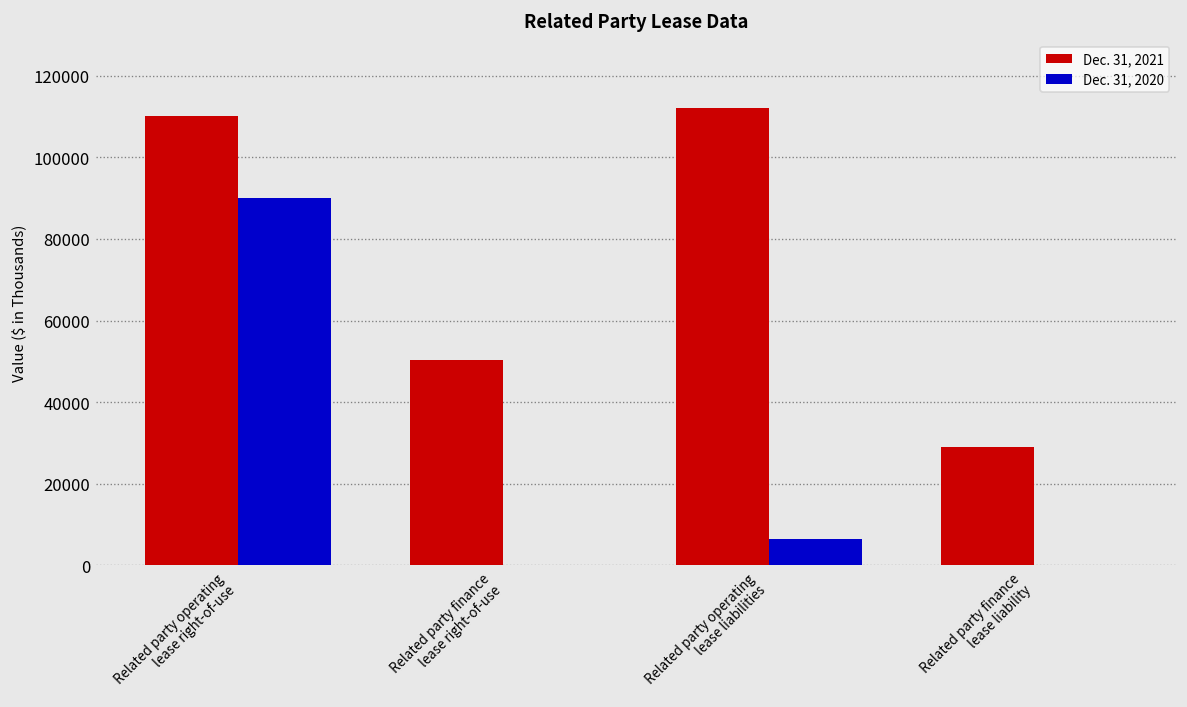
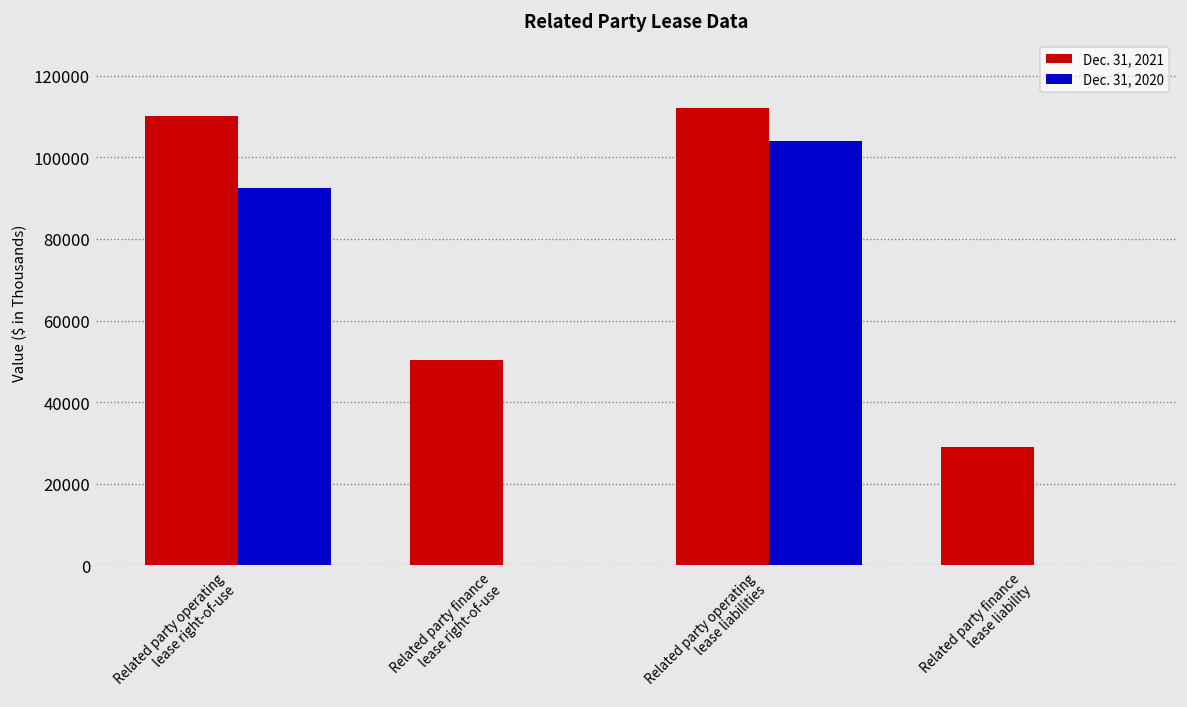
Dec. 31, 2020, Related party operating lease right-of-use: 90000 -> 93000
Dec. 31, 2020, Related party operating lease liabilities: 6000 -> 104000
